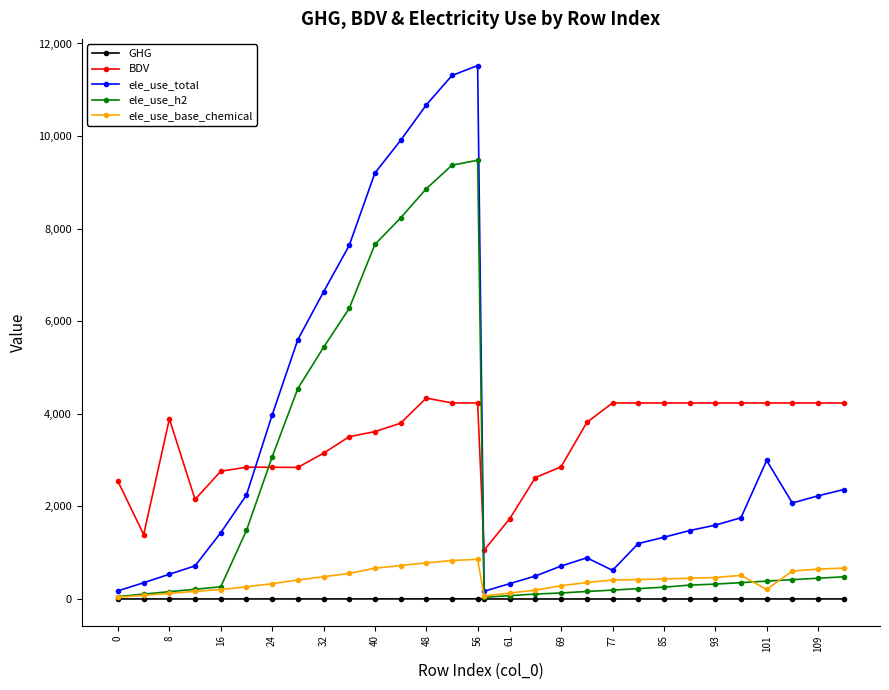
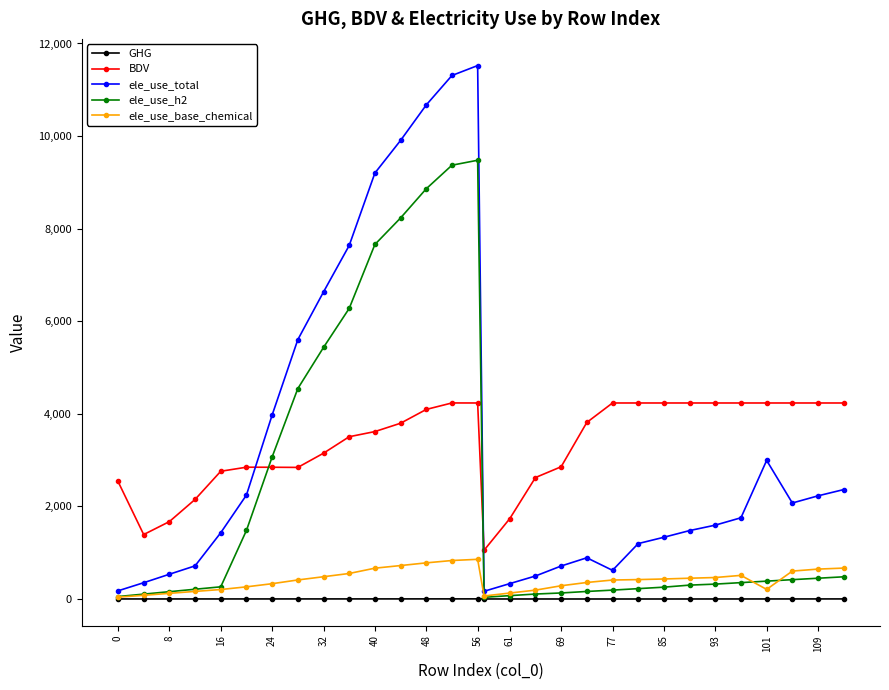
BDV, 8: 3,900 -> 1,700
BDV, 48: 4,300 -> 4,100
